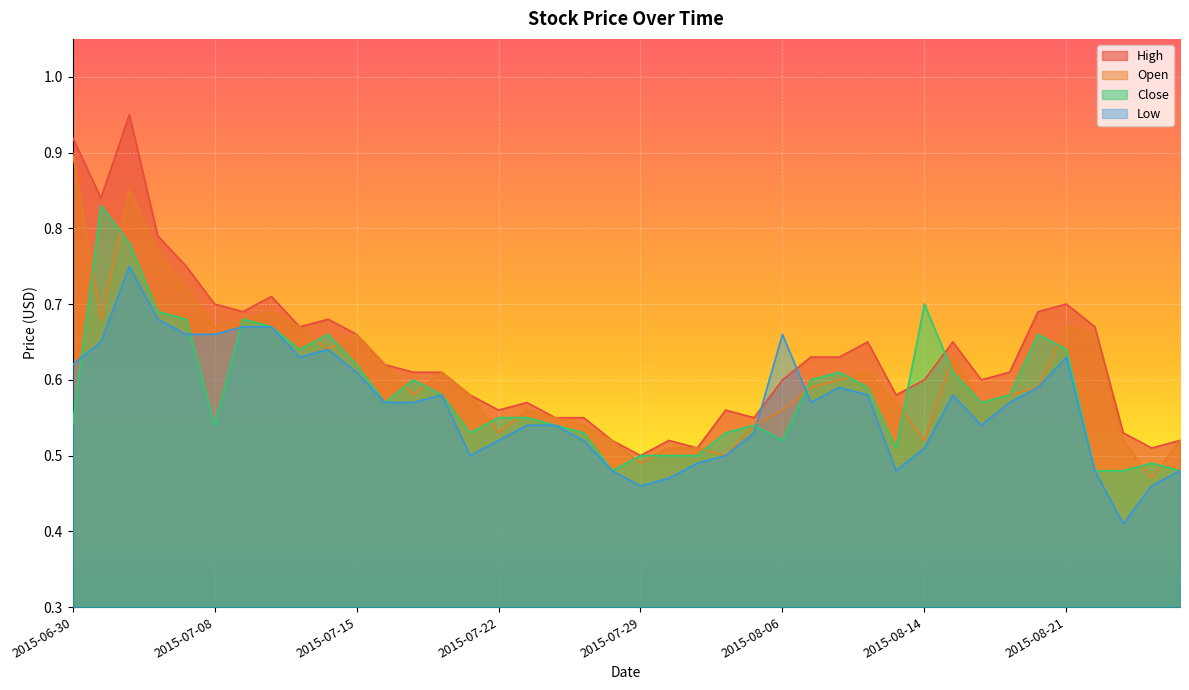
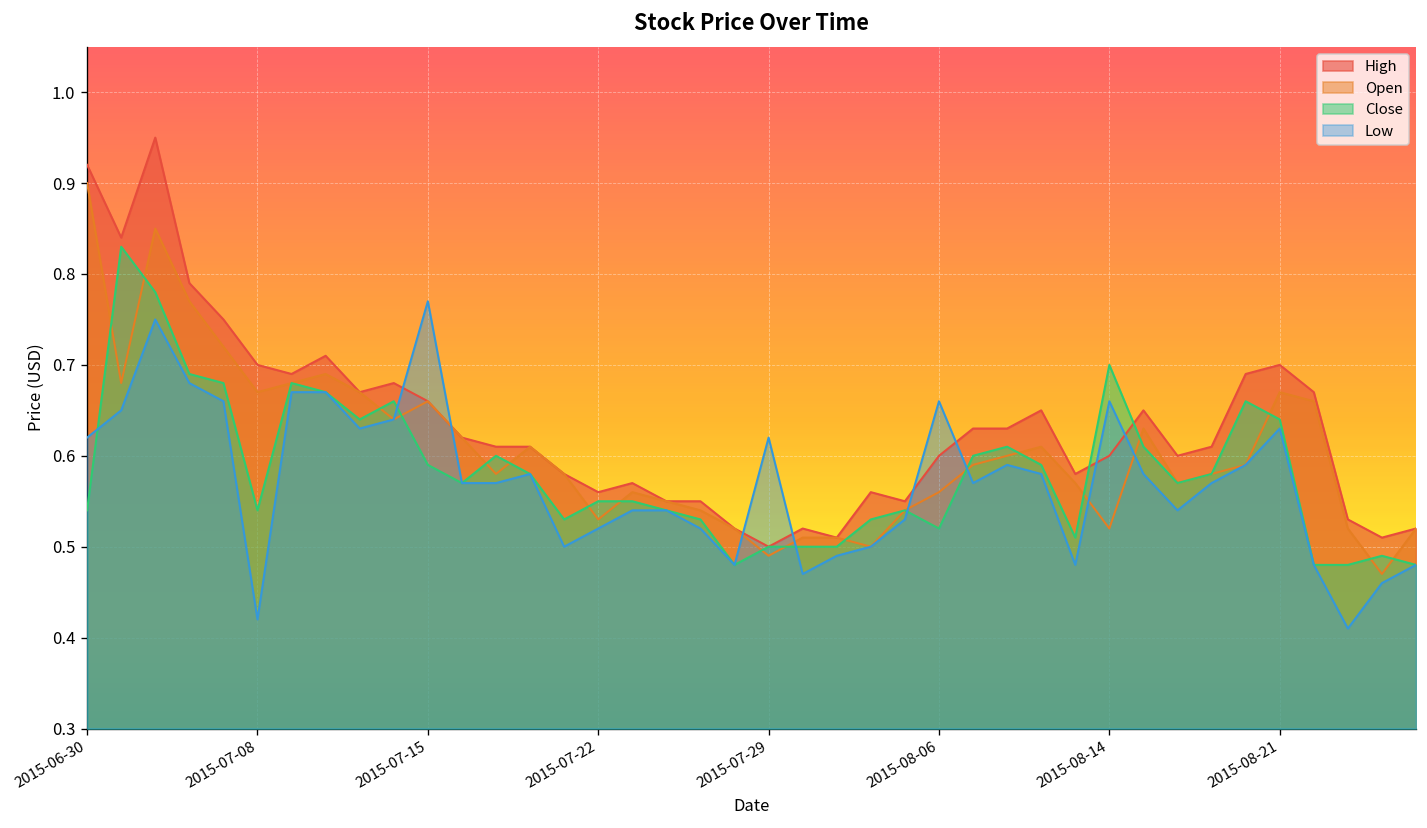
Low, 2015-07-08: 0.66 -> 0.42
Close, 2015-07-15: 0.62 -> 0.59
Low, 2015-07-15: 0.61 -> 0.77
Low, 2015-07-29: 0.46 -> 0.62
Low, 2015-08-14: 0.51 -> 0.66
